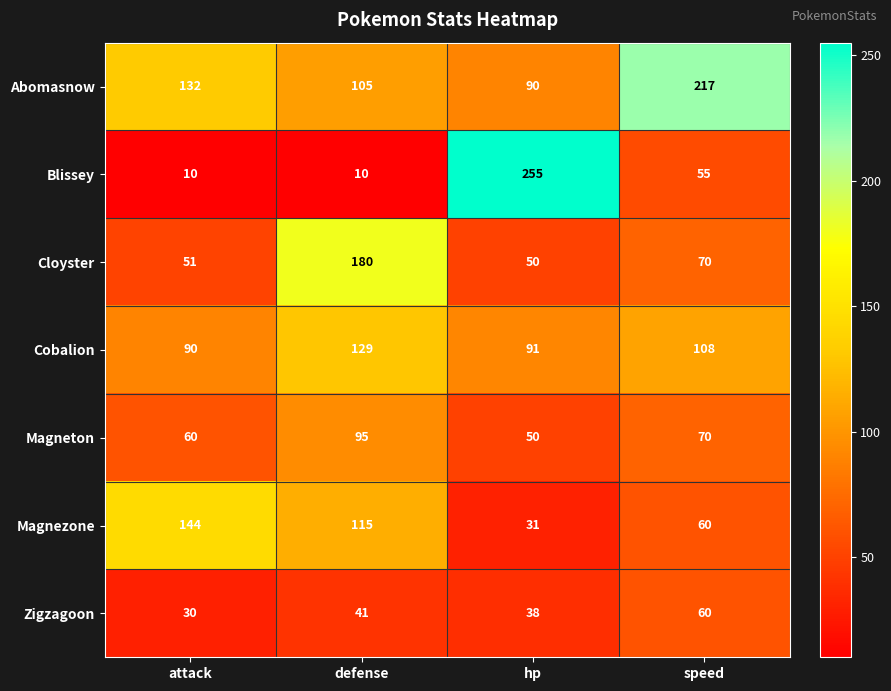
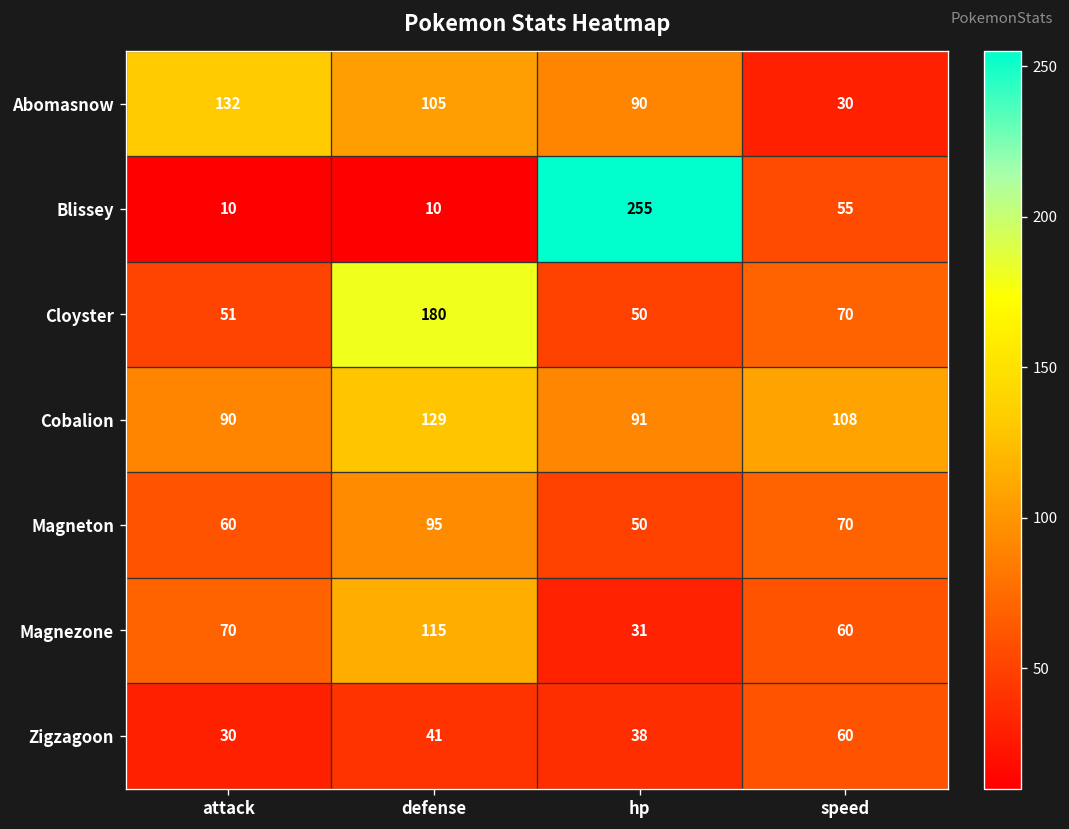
Abomasnow, speed: 217 -> 30
Magnezone, attack: 144 -> 70
